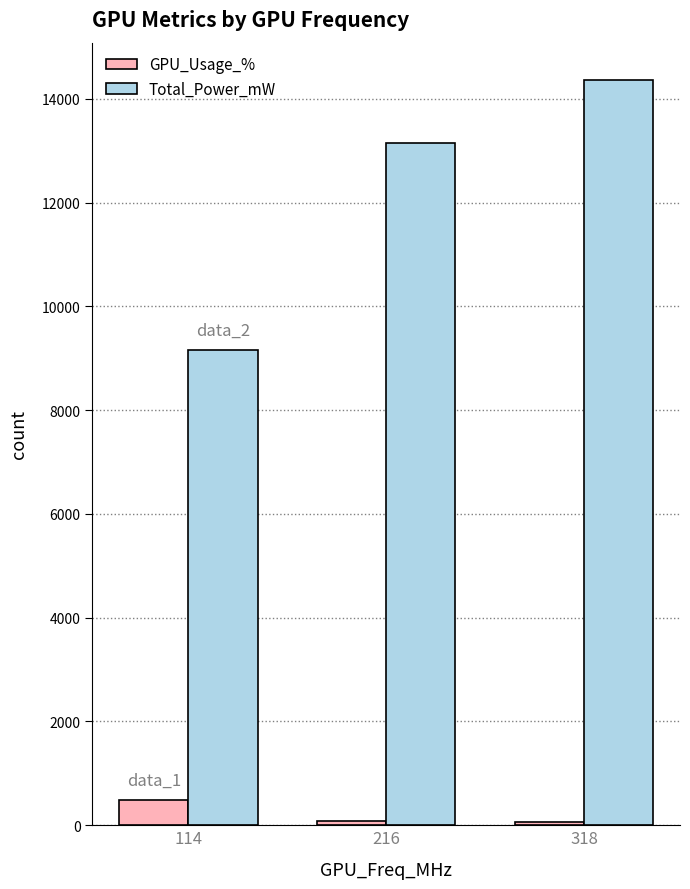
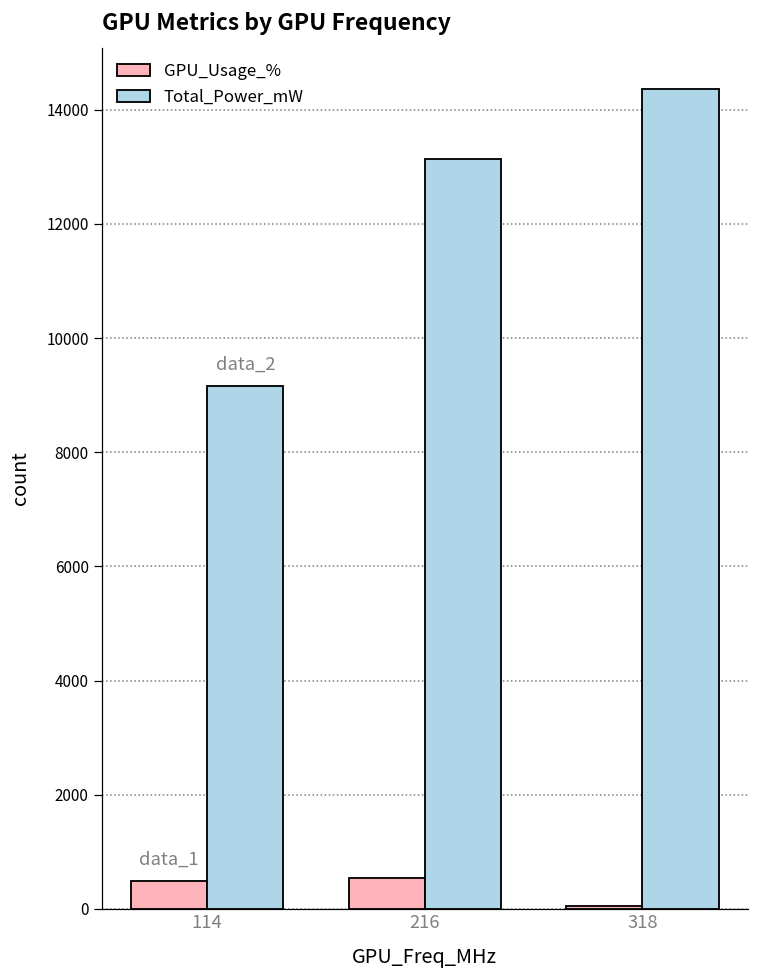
GPU_Usage_%, 216: 100 -> 500
